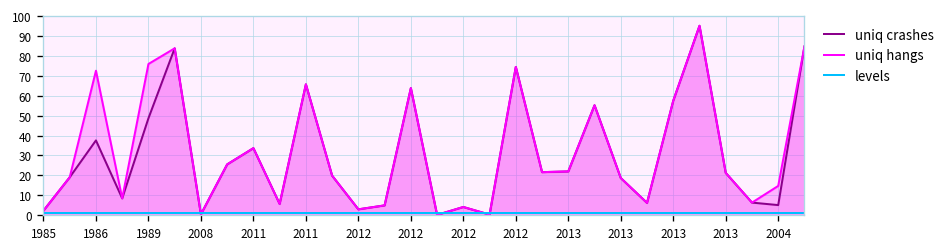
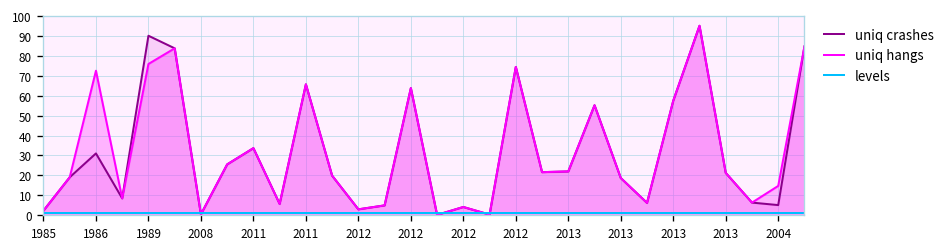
uniq crashes, 1986: 38 -> 31
uniq crashes, 1989: 49 -> 90
